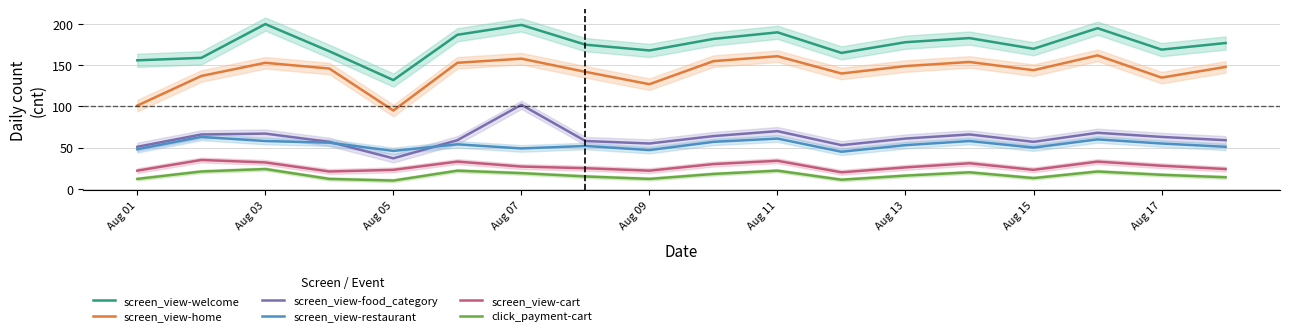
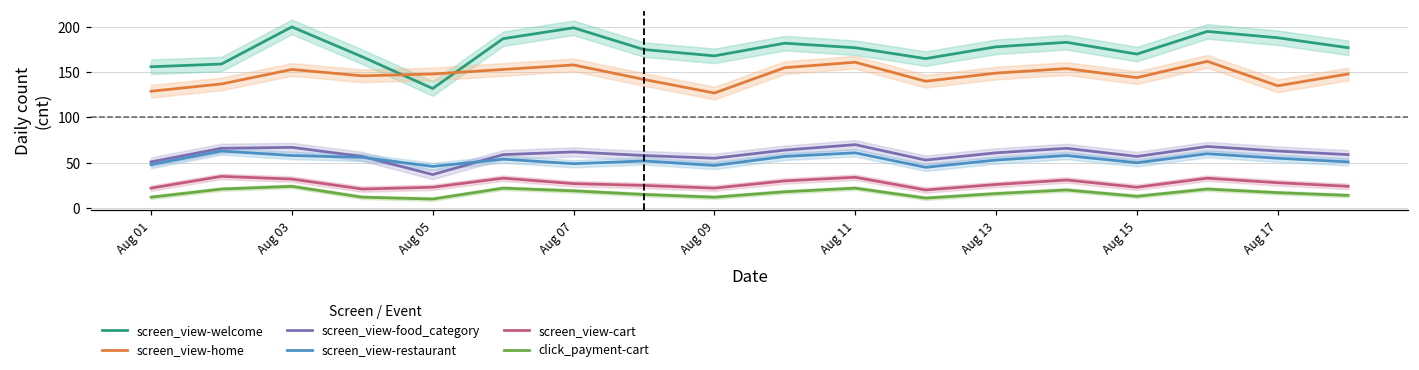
screen_view-home, Aug 01: 100 -> 130
screen_view-home, Aug 05: 100 -> 150
screen_view-food_category, Aug 07: 100 -> 60
screen_view-welcome, Aug 11: 190 -> 180
screen_view-welcome, Aug 17: 170 -> 190
